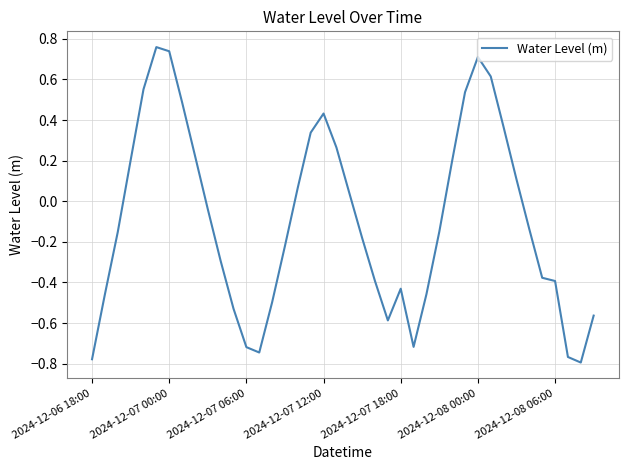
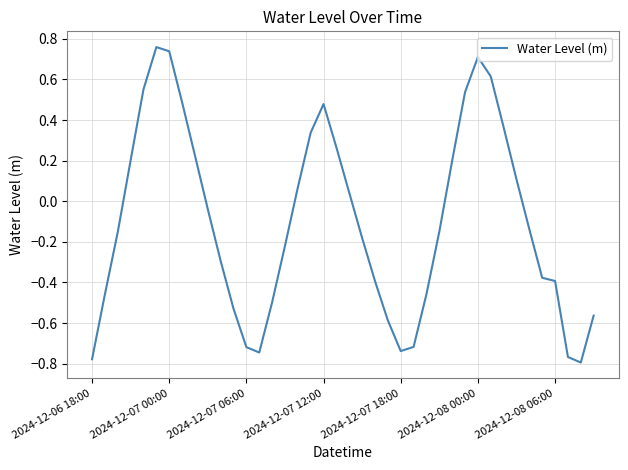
2024-12-07 12:00: 0.43 -> 0.48
2024-12-07 18:00: -0.43 -> -0.74
